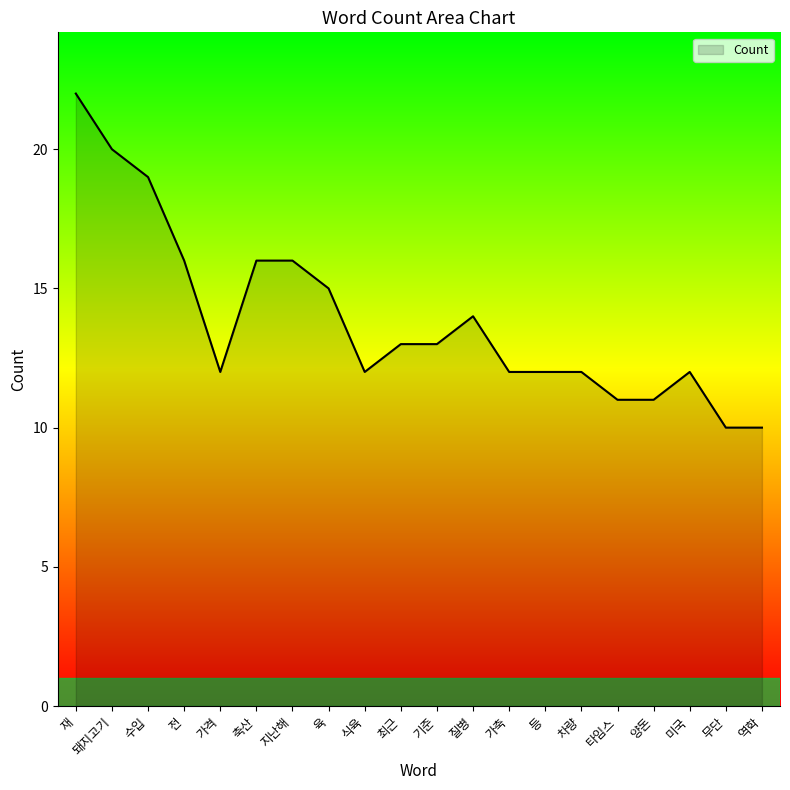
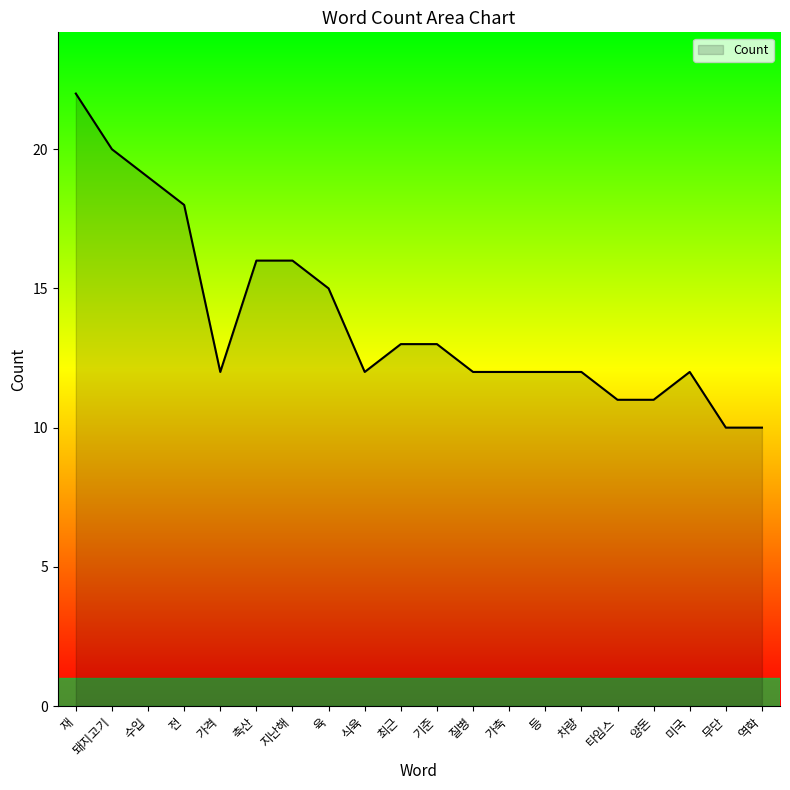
전: 16 -> 18
질병: 14 -> 12
